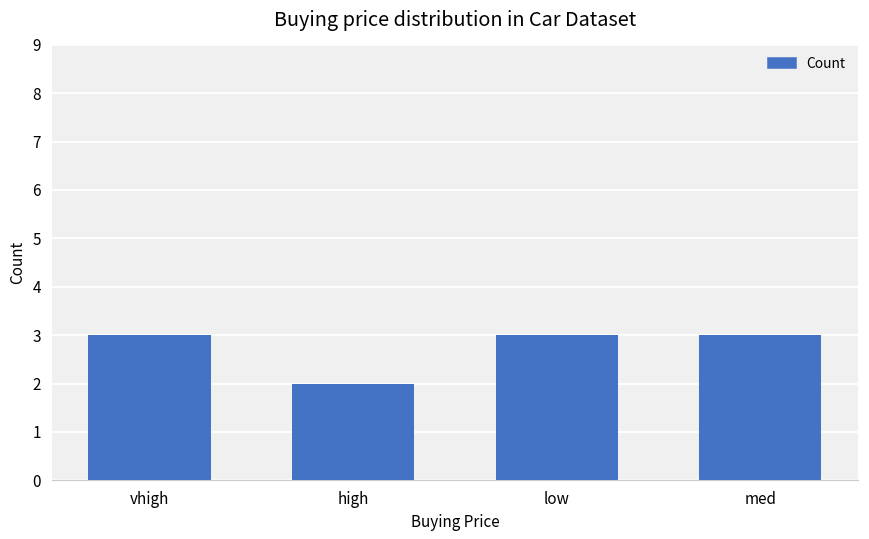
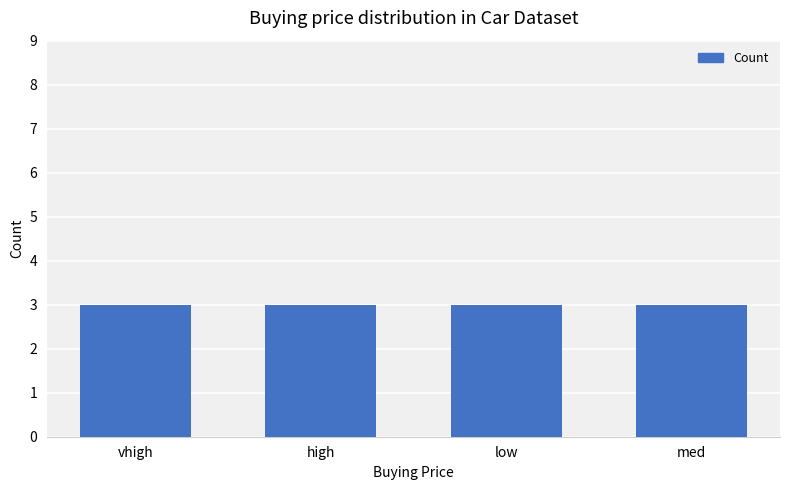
high: 2 -> 3
